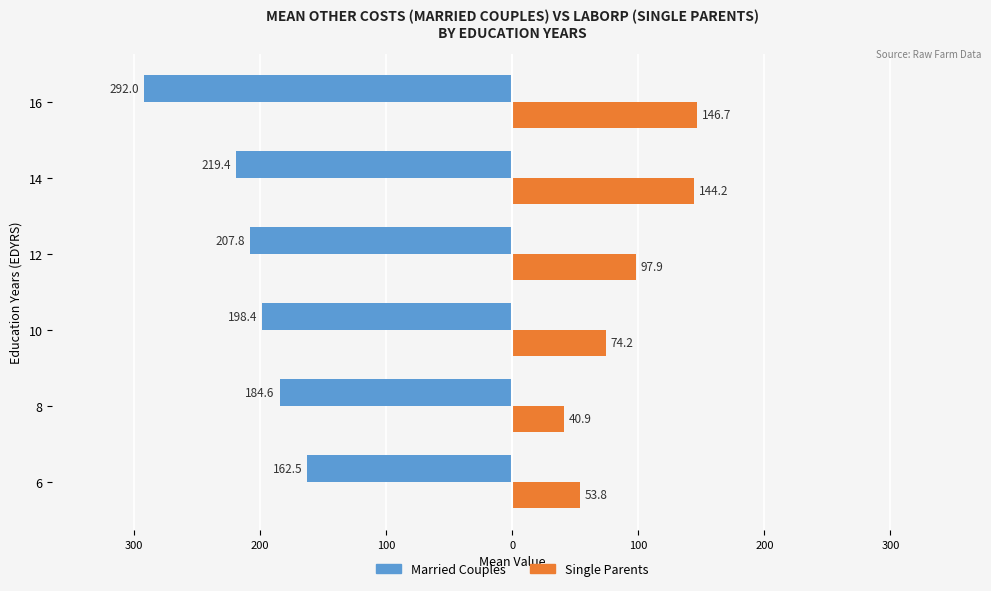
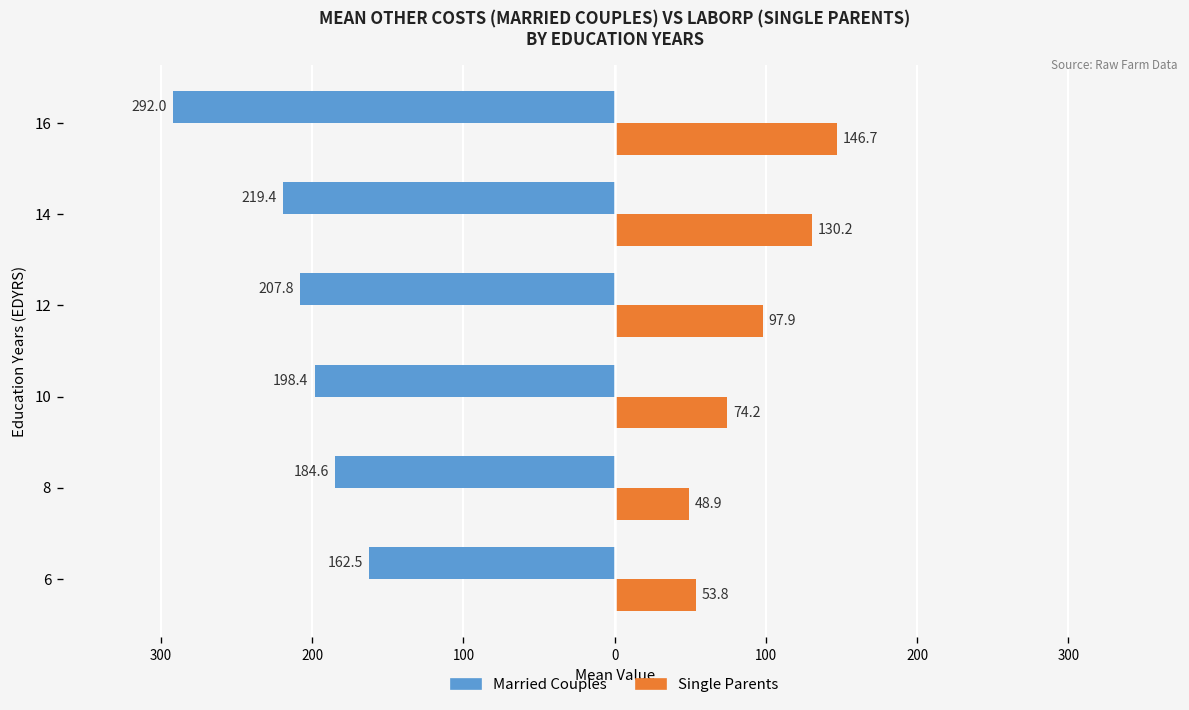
Single Parents, 14: 144.2 -> 130.2
Single Parents, 8: 40.9 -> 48.9
